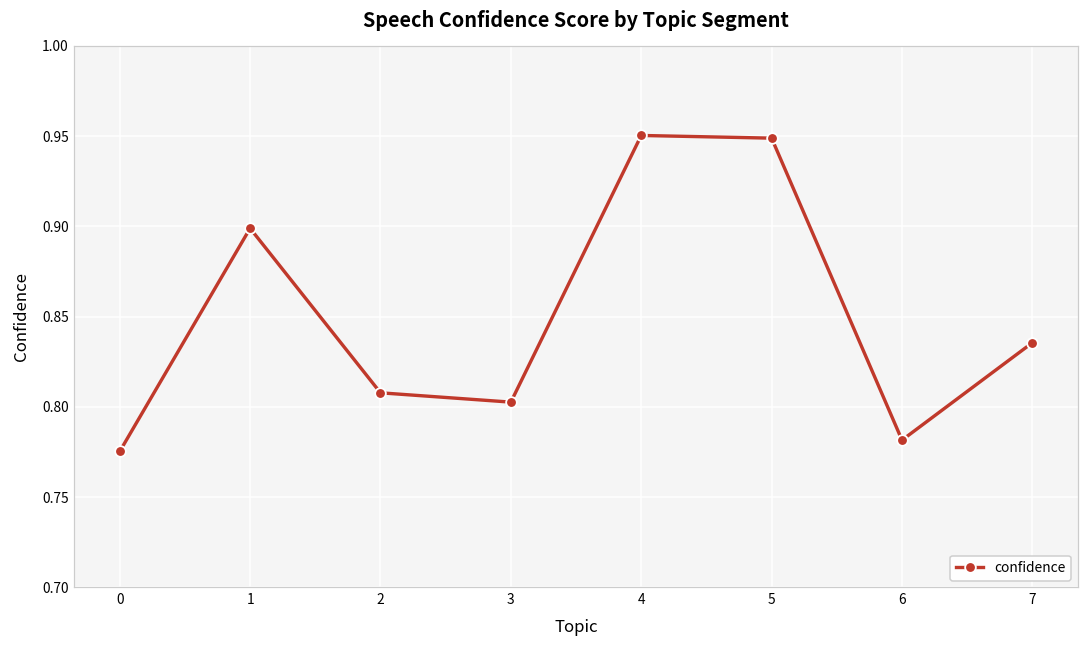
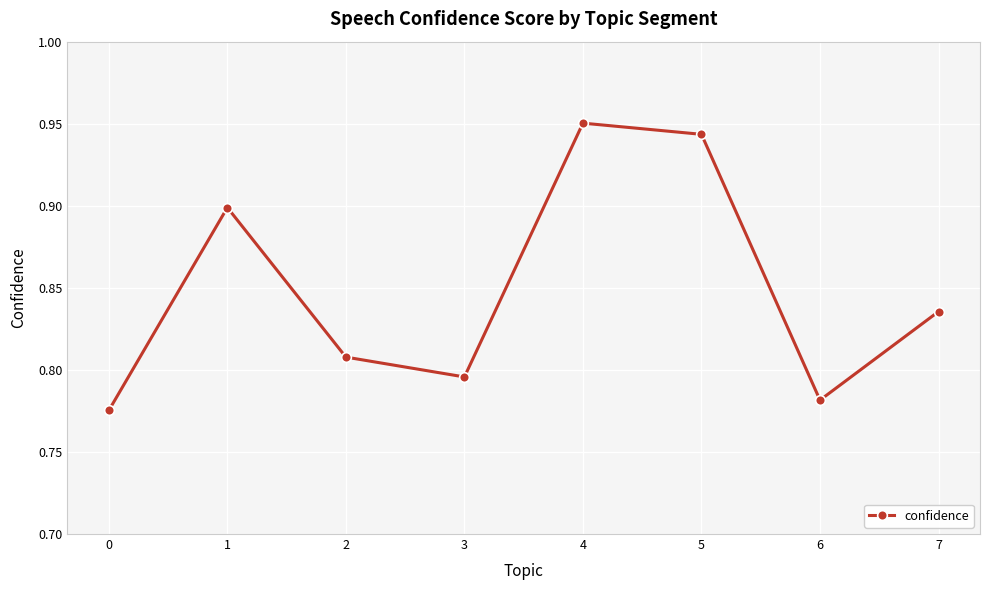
3: 0.803 -> 0.796
5: 0.949 -> 0.944
